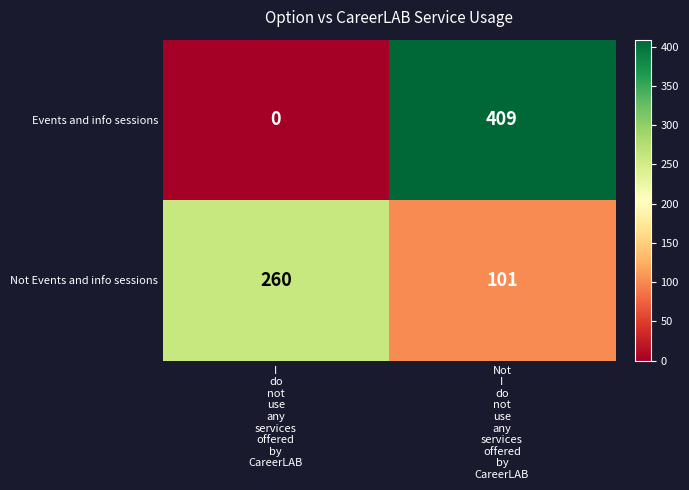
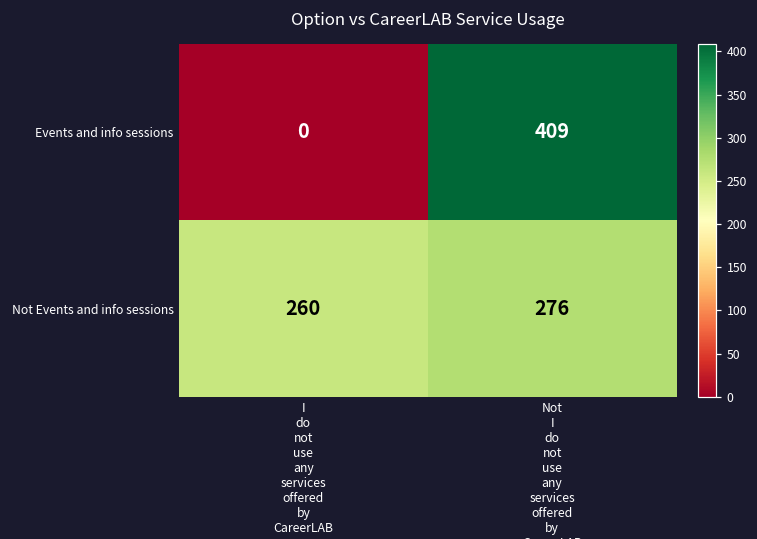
Not Events and info sessions, Not I do not use any services offered by CareerLAB: 101 -> 276
